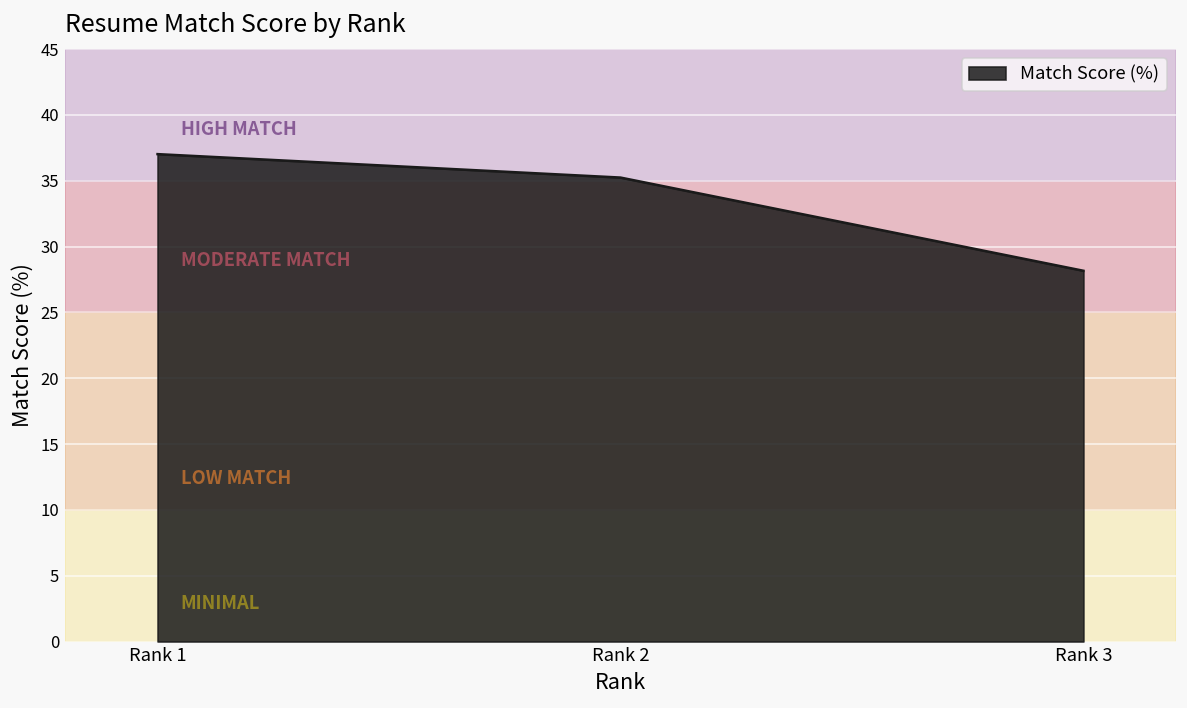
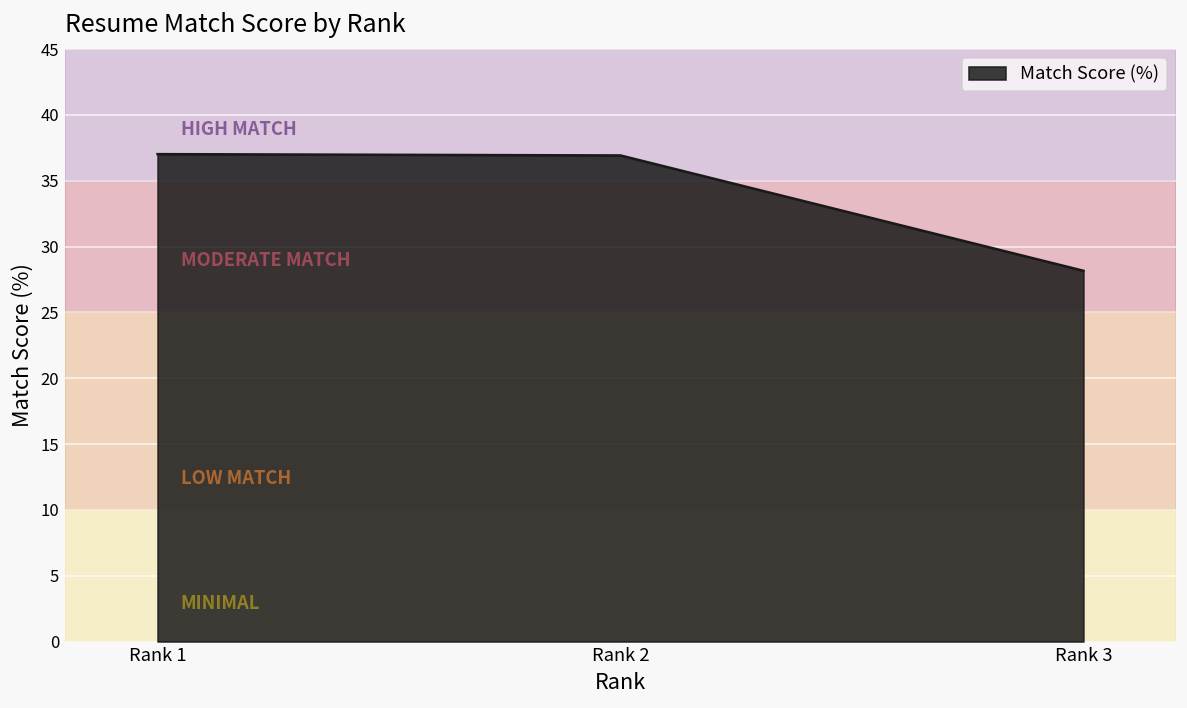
Rank 2: 35.2 -> 36.9
